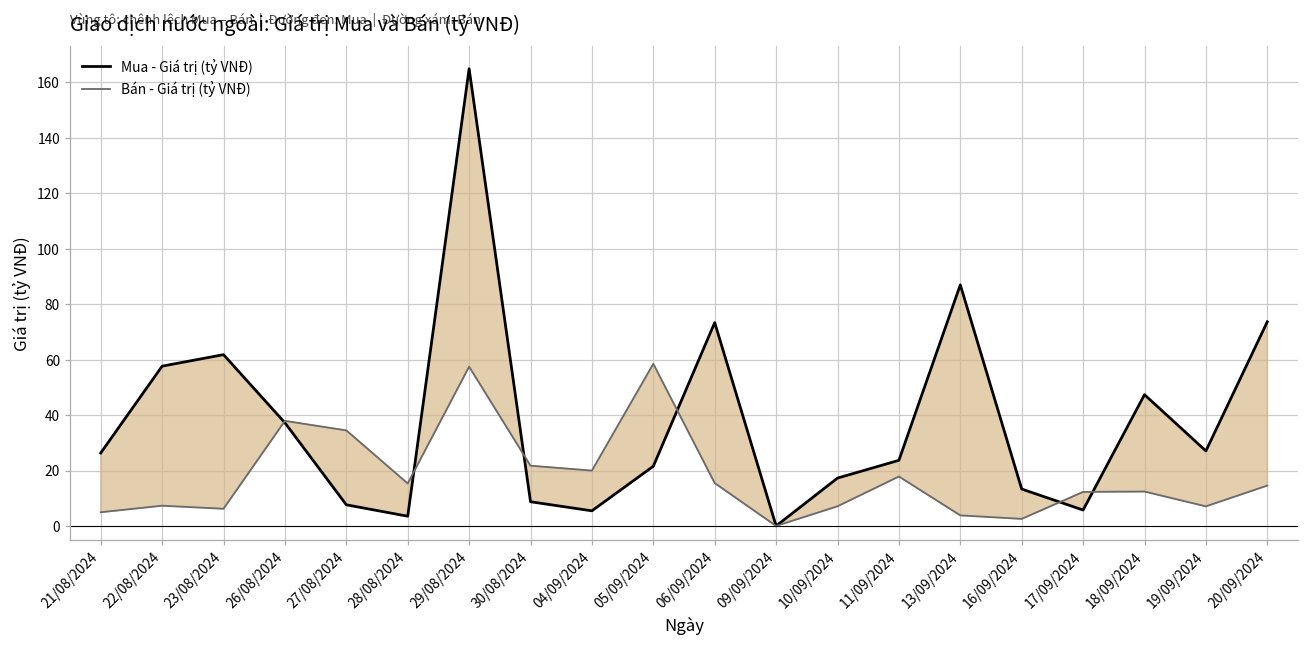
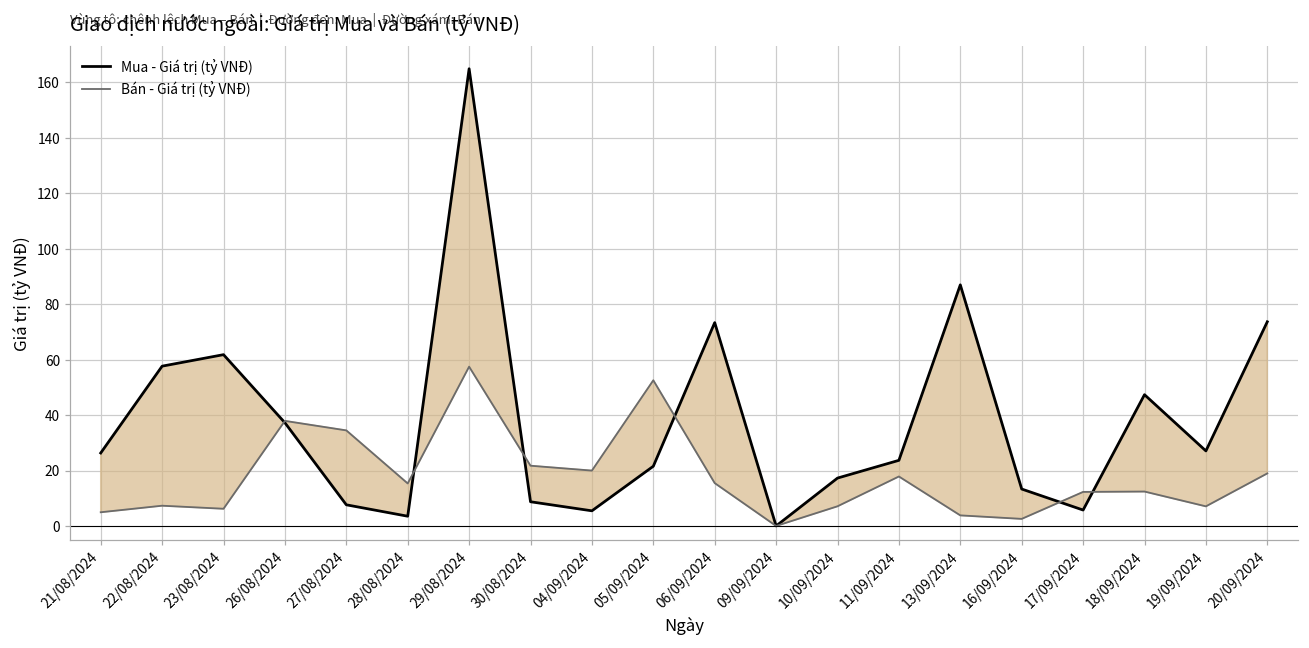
Bán - Giá trị (tỷ VNĐ), 05/09/2024: 58 -> 53
Bán - Giá trị (tỷ VNĐ), 20/09/2024: 15 -> 19
